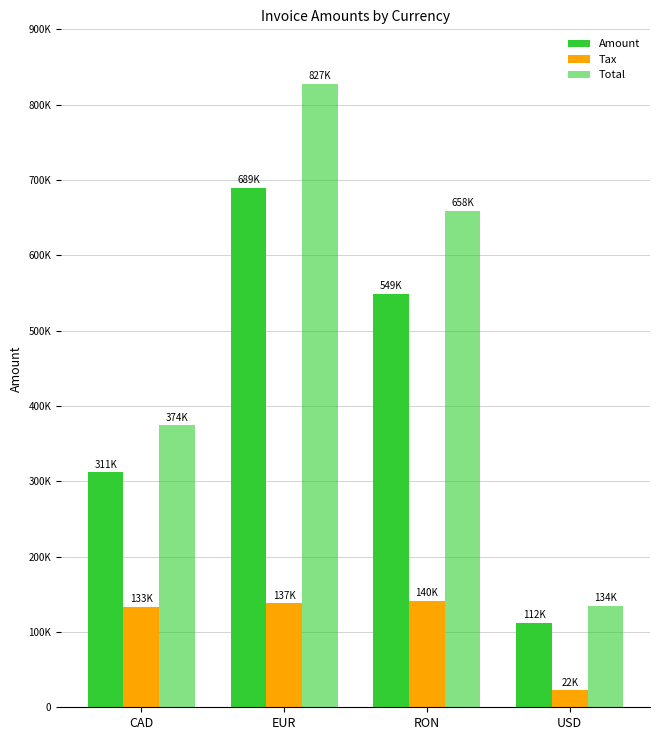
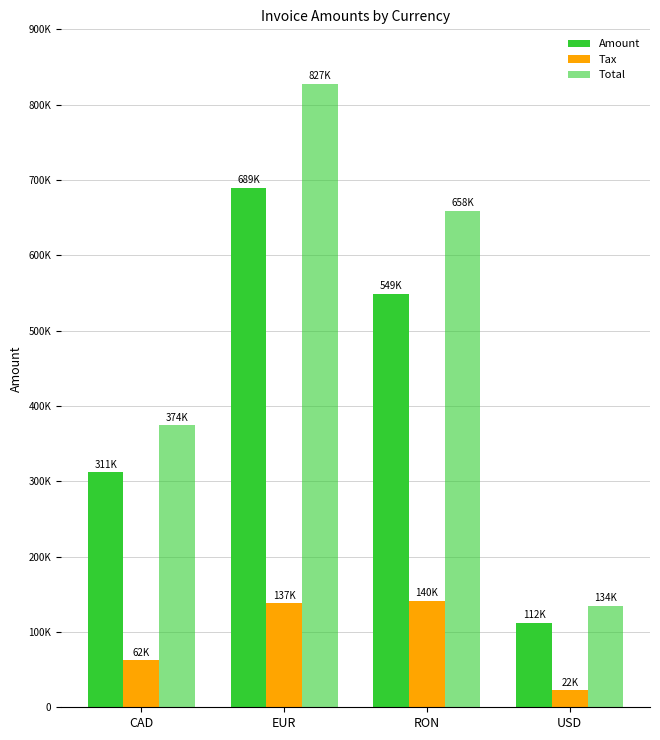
Tax, CAD: 133K -> 62K
